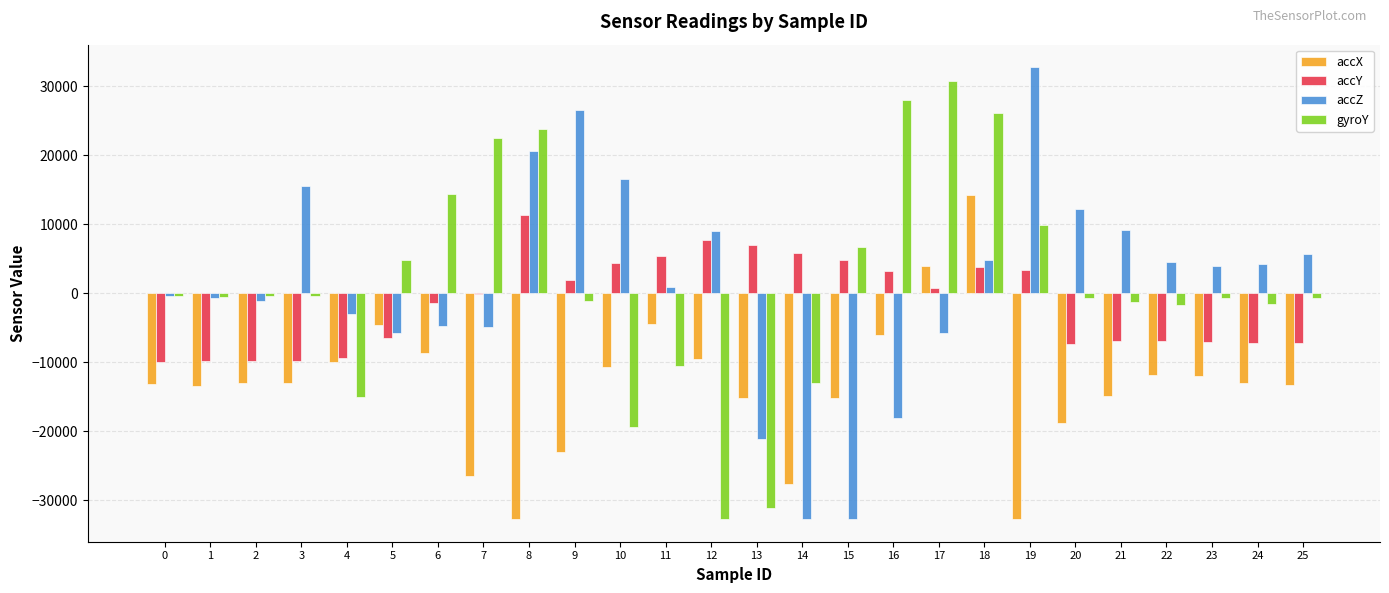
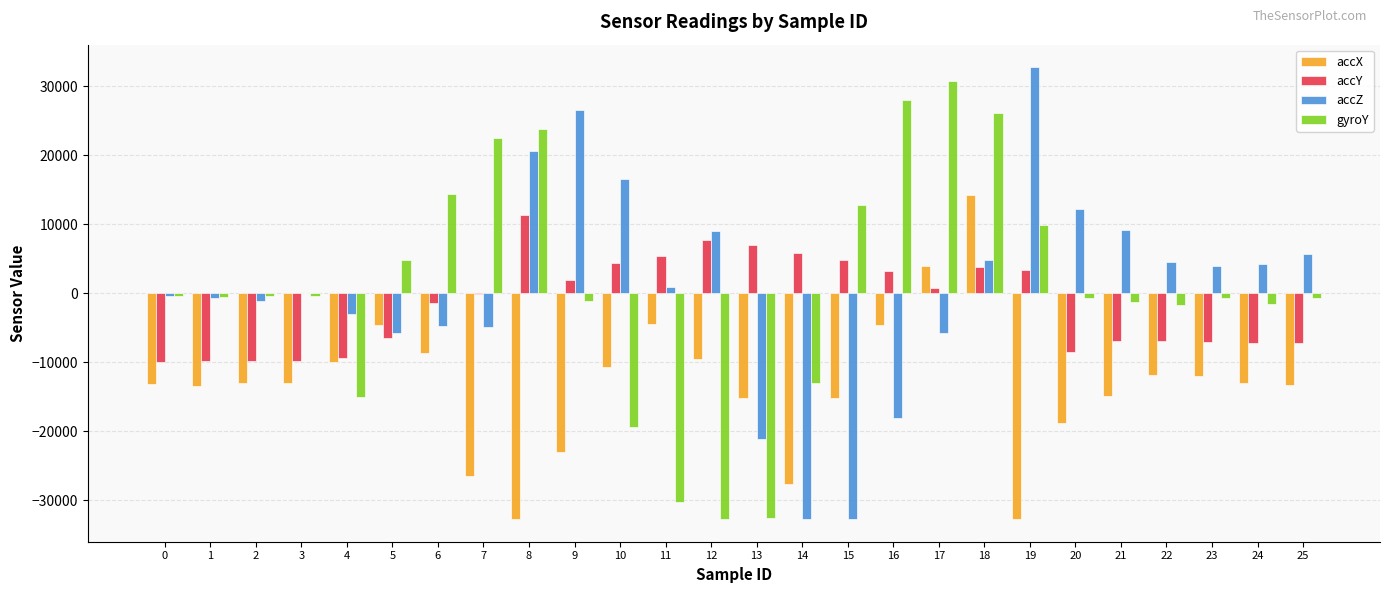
accZ, 3: 16000 -> 0
gyroY, 11: -11000 -> -30000
gyroY, 13: -31000 -> -33000
gyroY, 15: 7000 -> 13000
accX, 16: -6000 -> -5000
accY, 20: -7000 -> -9000
